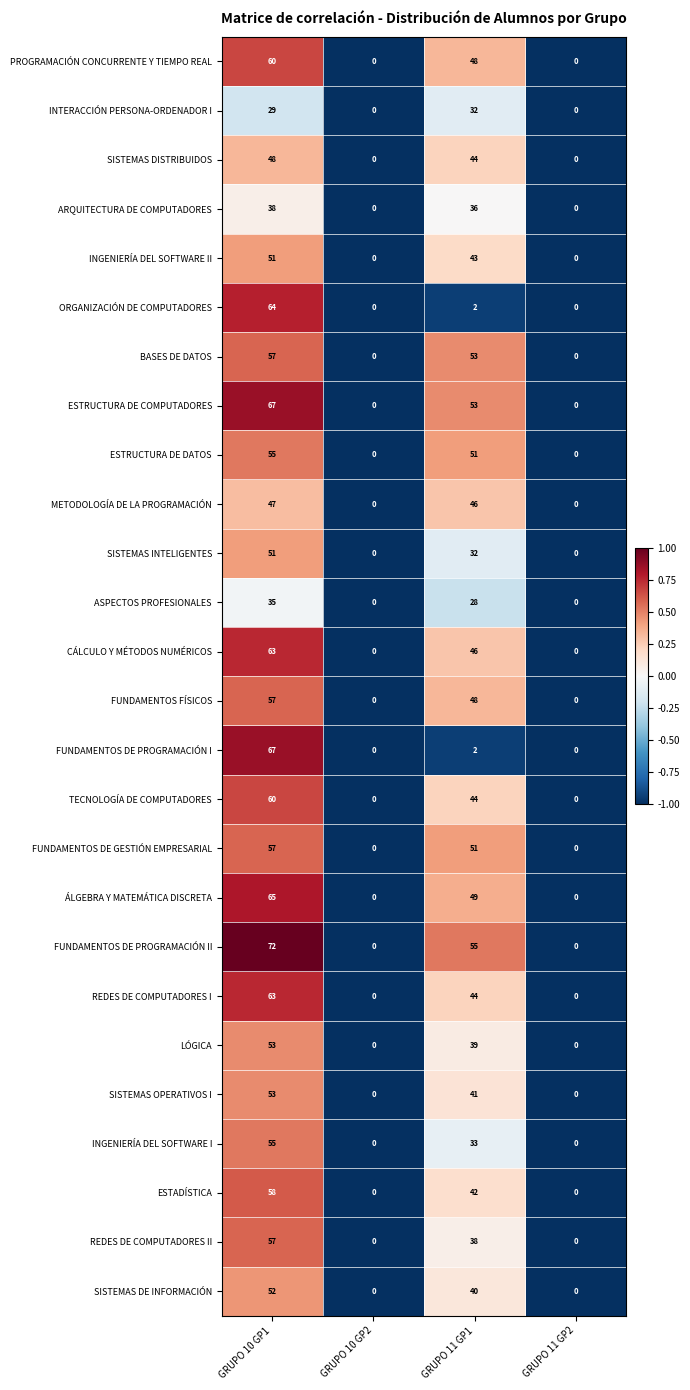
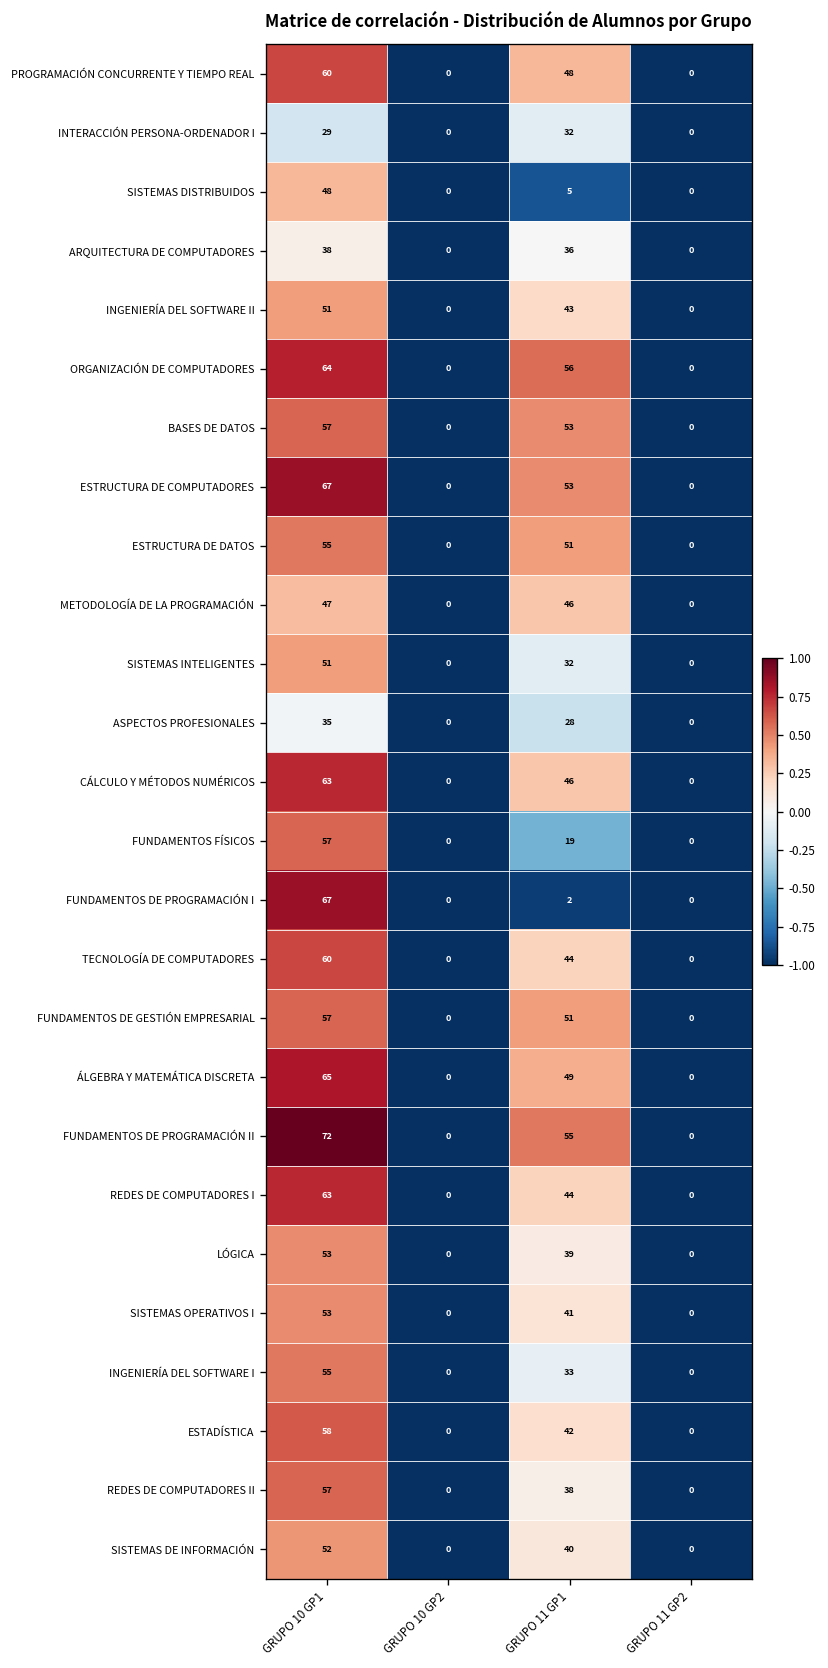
SISTEMAS DISTRIBUIDOS, GRUPO 11 GP1: 44 -> 5
ORGANIZACIÓN DE COMPUTADORES, GRUPO 11 GP1: 2 -> 56
FUNDAMENTOS FÍSICOS, GRUPO 11 GP1: 48 -> 19
